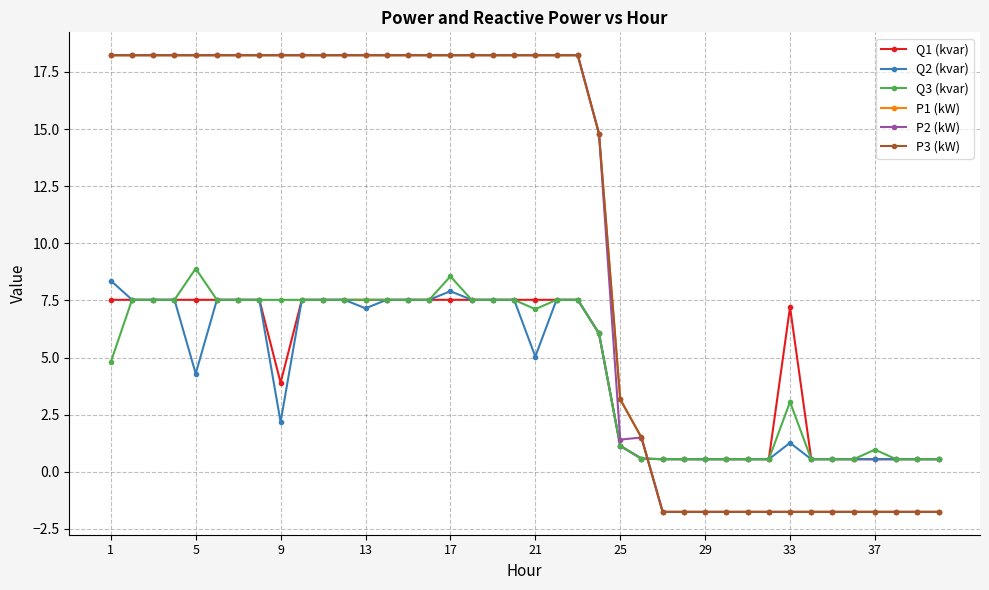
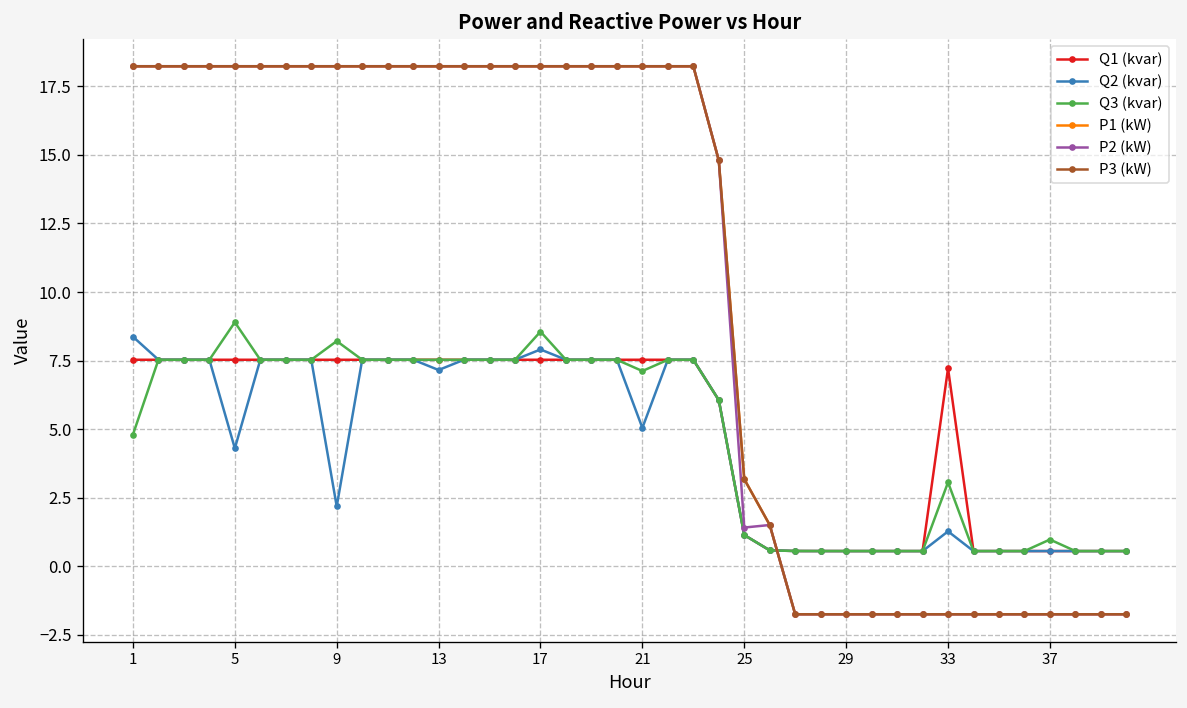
Q1 (kvar), 9: 3.9 -> 7.5
Q3 (kvar), 9: 7.5 -> 8.2
